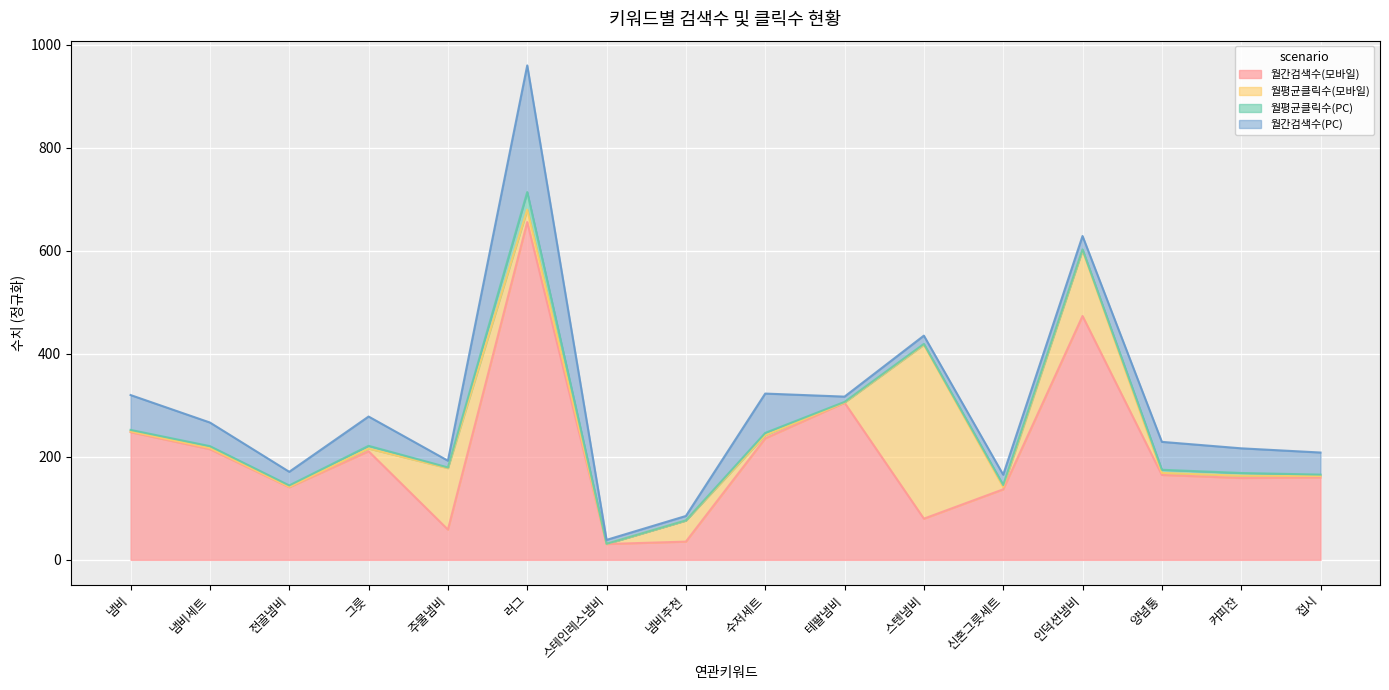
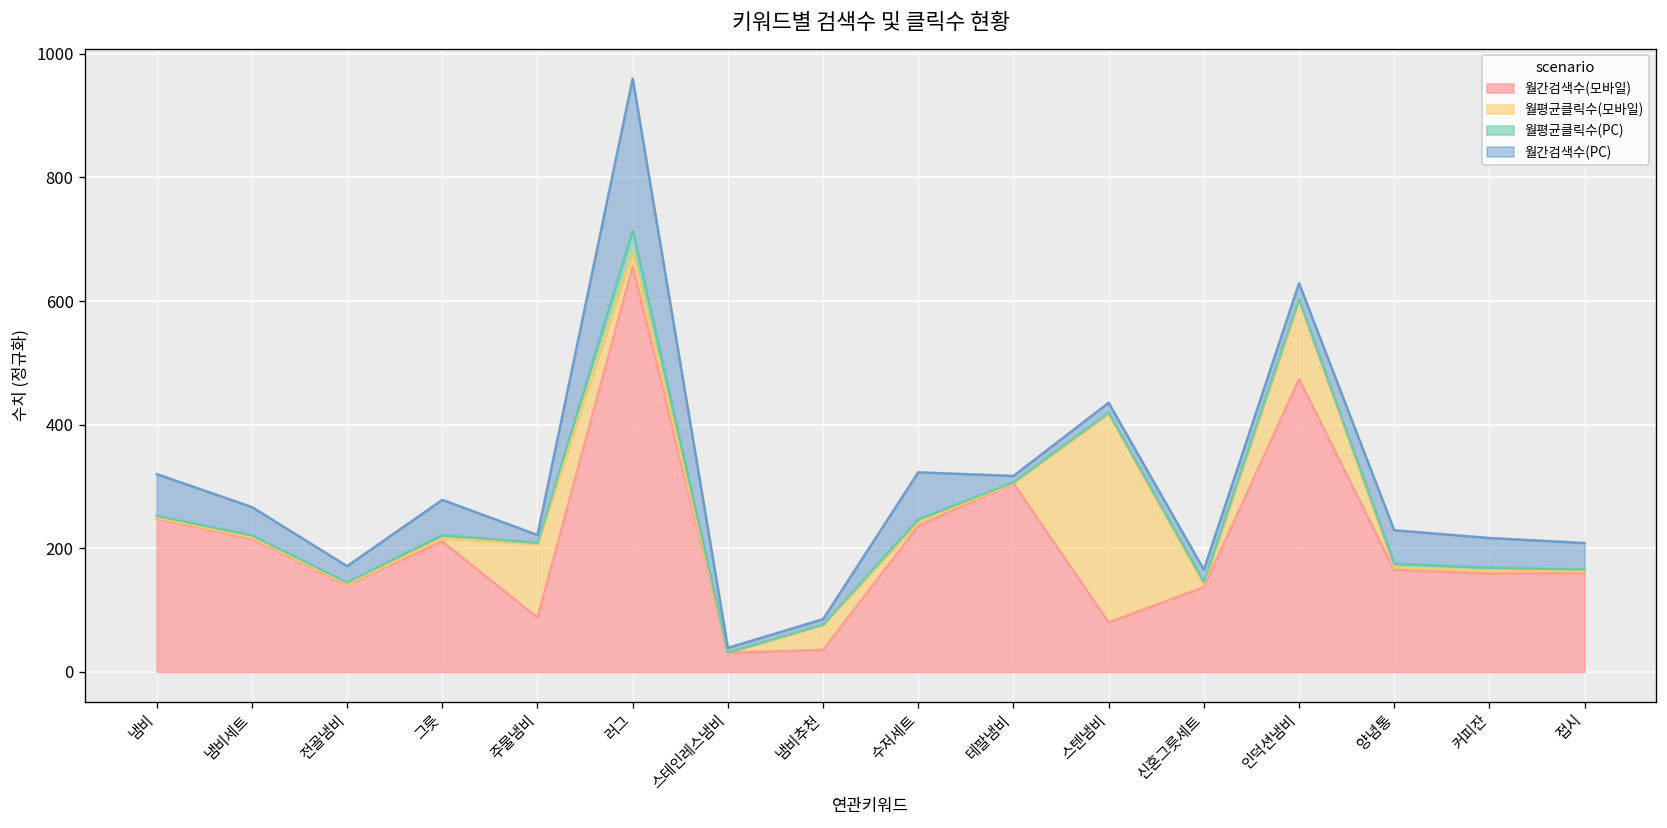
월간검색수(모바일), 주물냄비: 60 -> 90
